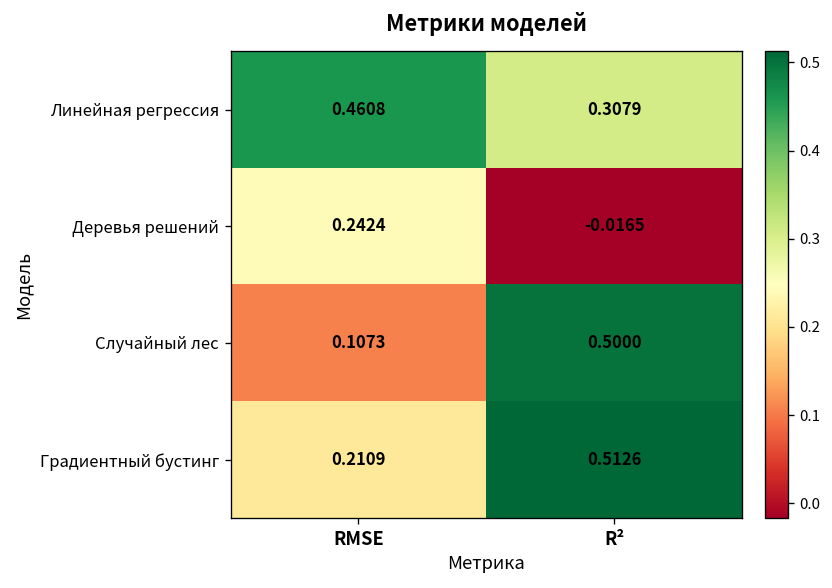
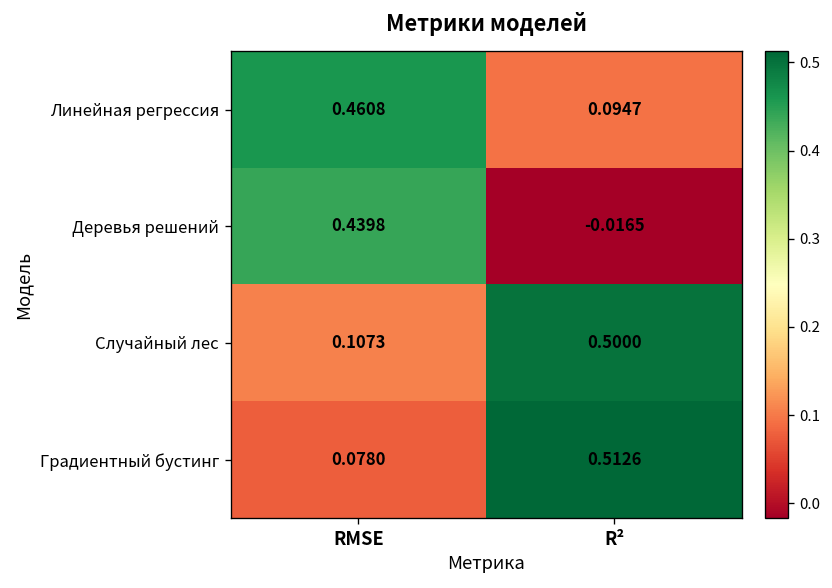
Линейная регрессия, R²: 0.3079 -> 0.0947
Деревья решений, RMSE: 0.2424 -> 0.4398
Градиентный бустинг, RMSE: 0.2109 -> 0.0780
